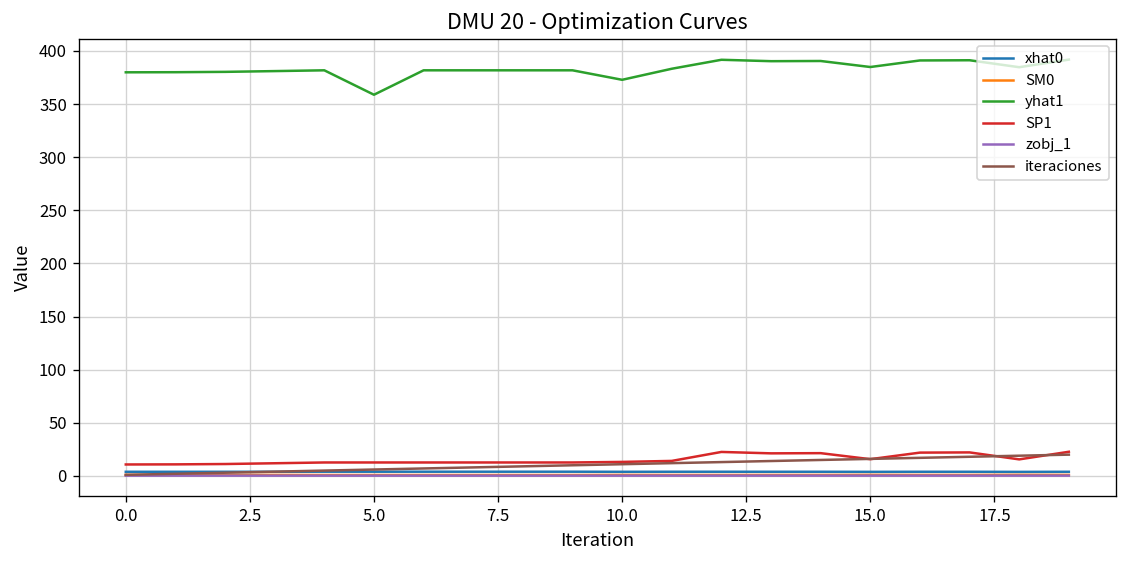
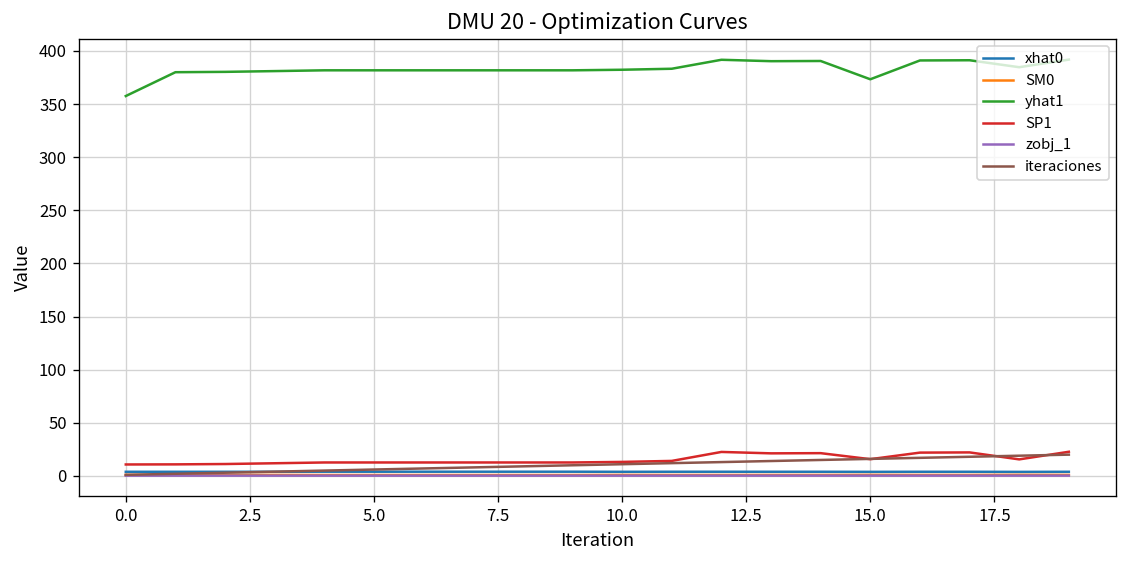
yhat1, 0.0: 380 -> 360
yhat1, 5.0: 360 -> 380
yhat1, 10.0: 370 -> 380
yhat1, 15.0: 380 -> 370
